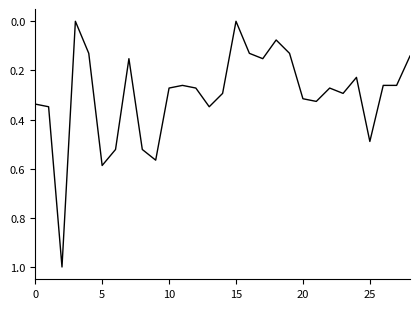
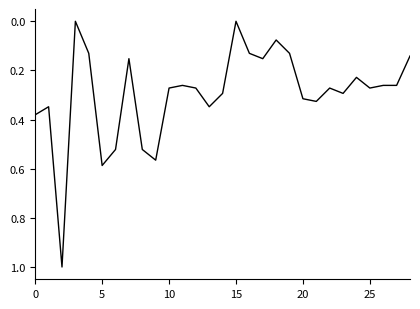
0: 0.34 -> 0.38
25: 0.49 -> 0.27
